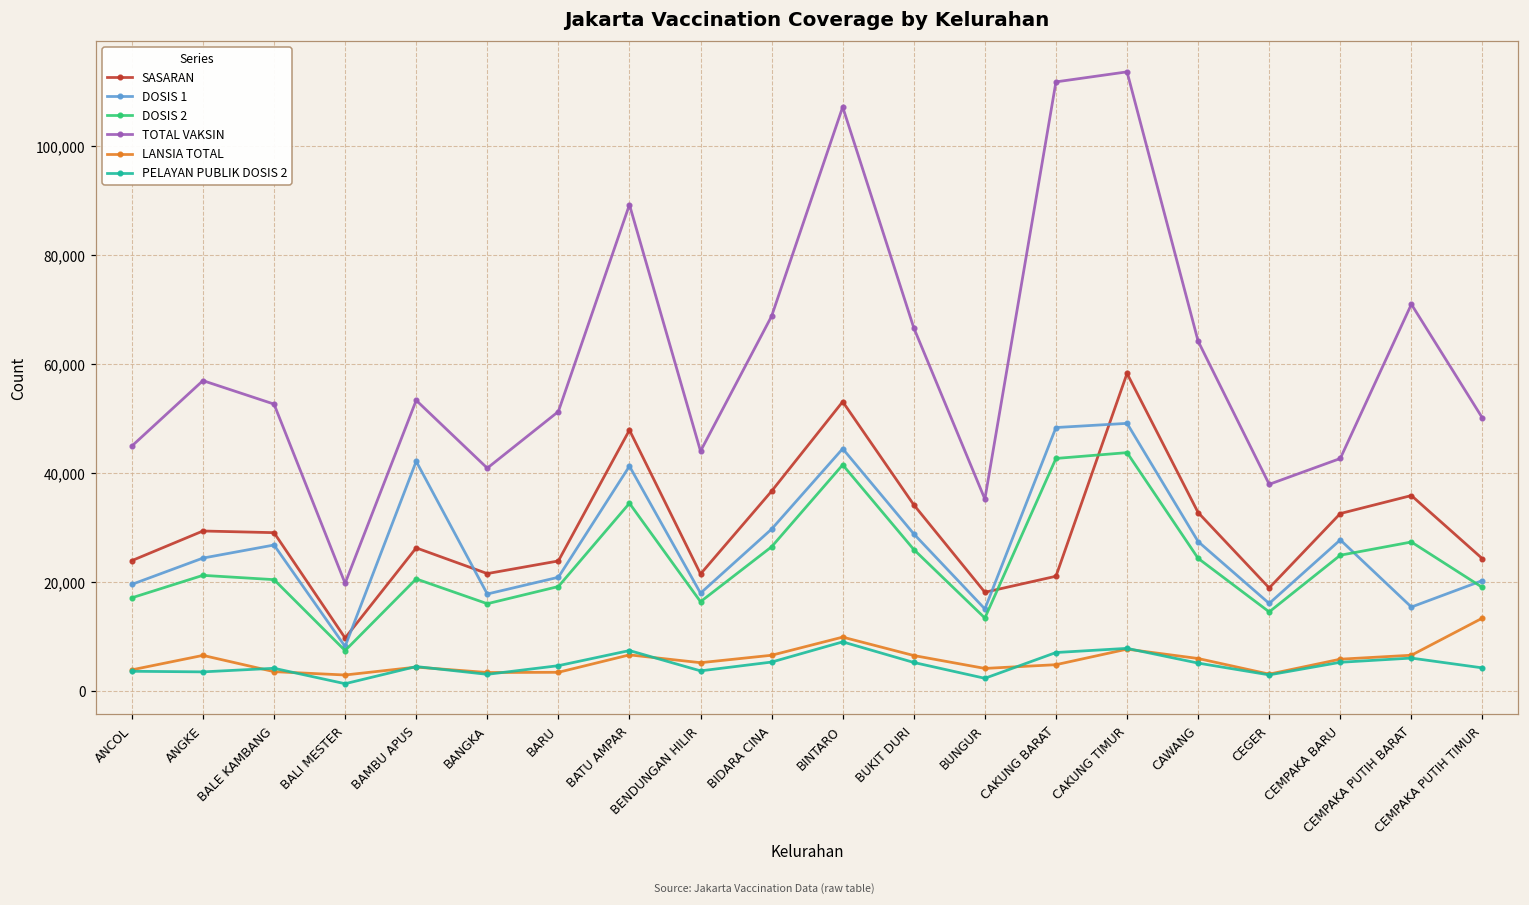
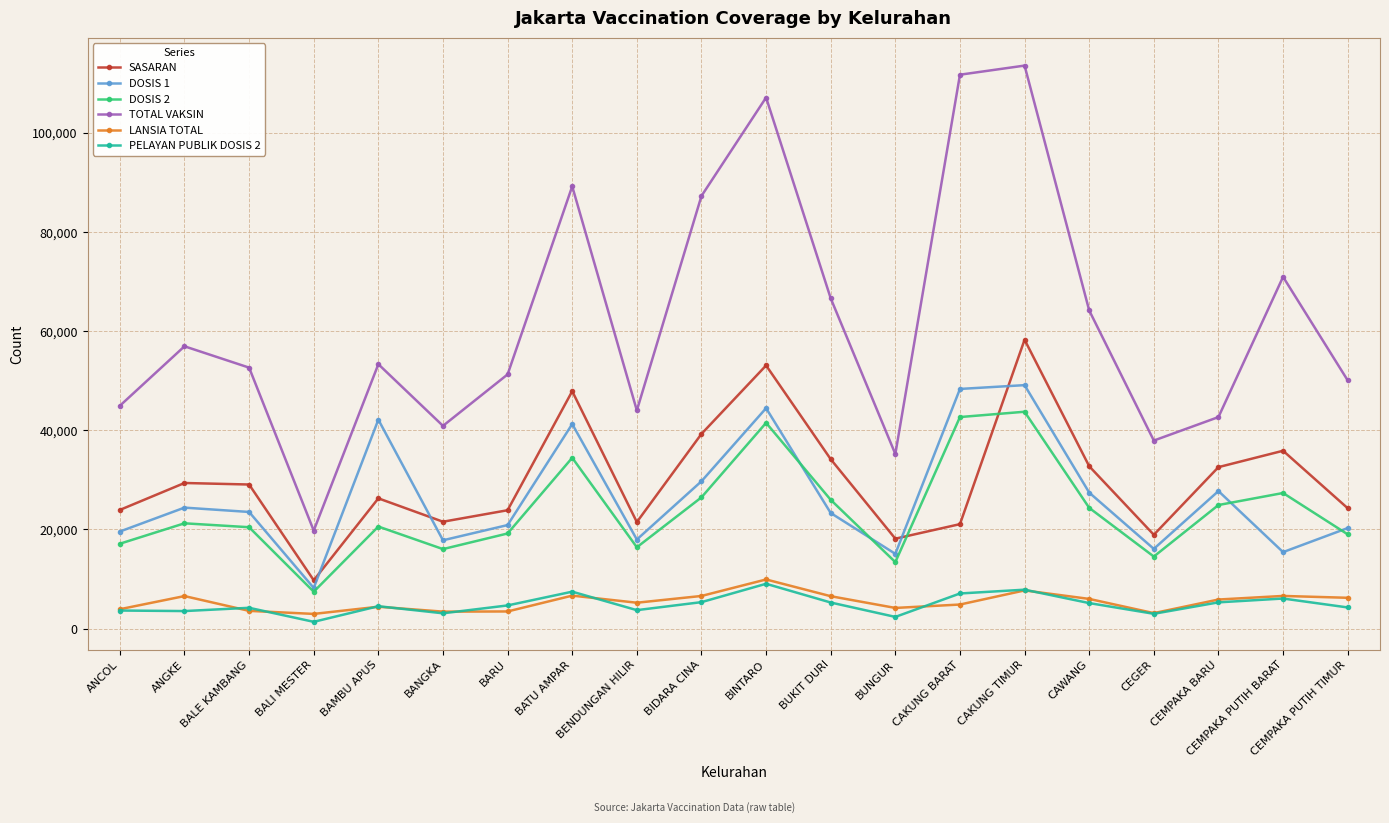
DOSIS 1, BALE KAMBANG: 27,000 -> 24,000
SASARAN, BIDARA CINA: 37,000 -> 39,000
TOTAL VAKSIN, BIDARA CINA: 69,000 -> 87,000
DOSIS 1, BUKIT DURI: 29,000 -> 23,000
LANSIA TOTAL, CEMPAKA PUTIH TIMUR: 13,000 -> 6,000
